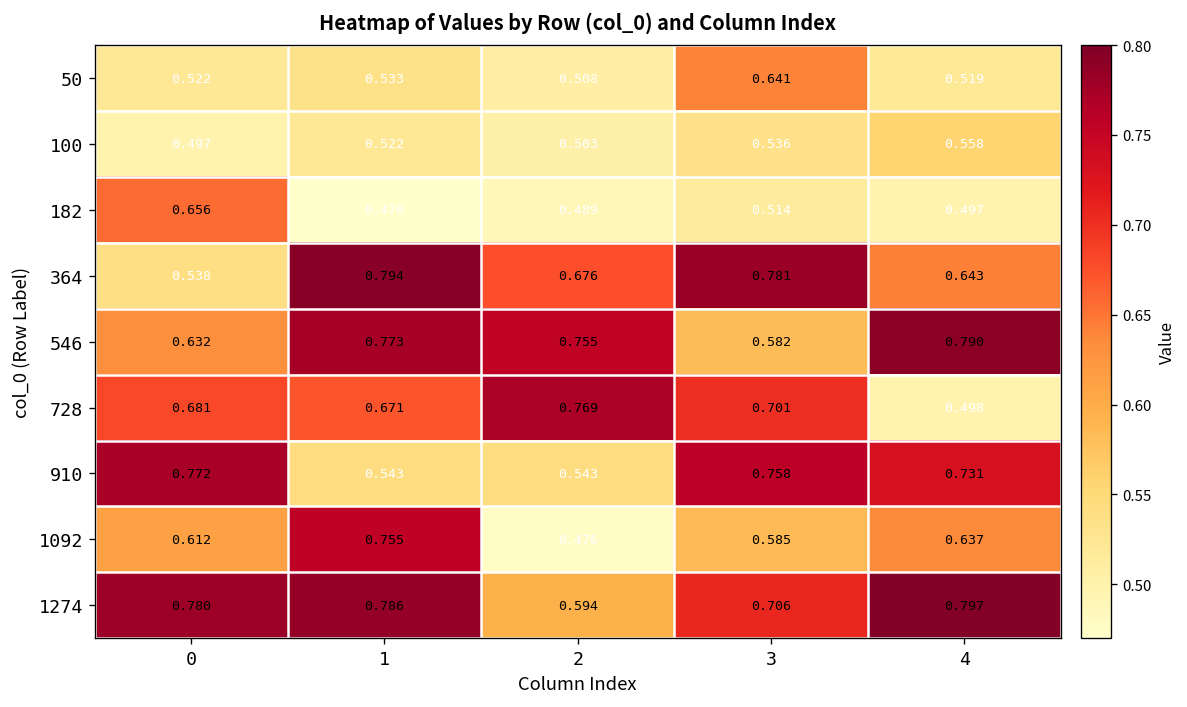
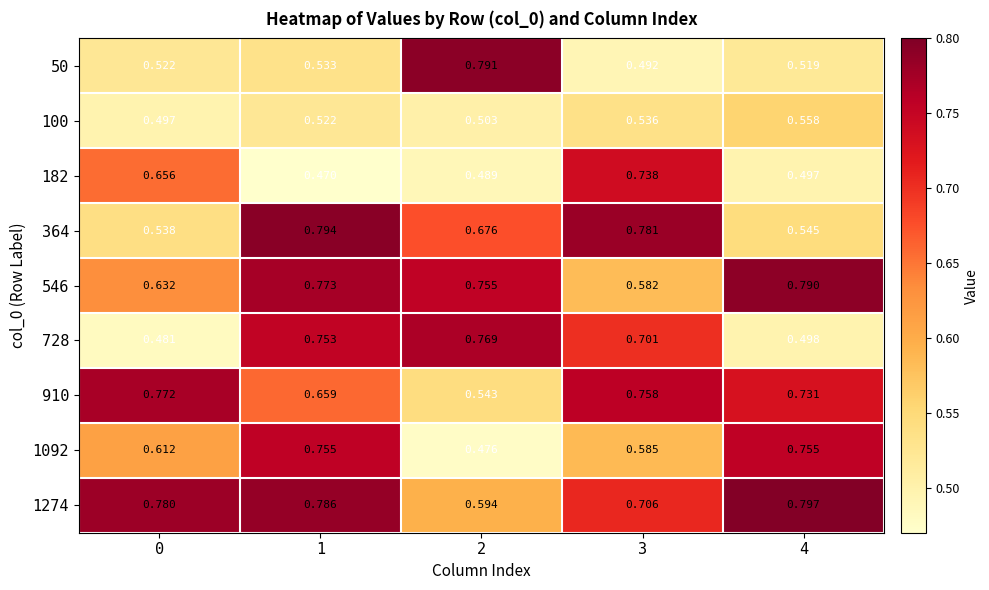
50, 2: 0.508 -> 0.791
50, 3: 0.641 -> 0.492
182, 3: 0.514 -> 0.738
364, 4: 0.643 -> 0.545
728, 0: 0.681 -> 0.481
728, 1: 0.671 -> 0.753
910, 1: 0.543 -> 0.659
1092, 4: 0.637 -> 0.755
